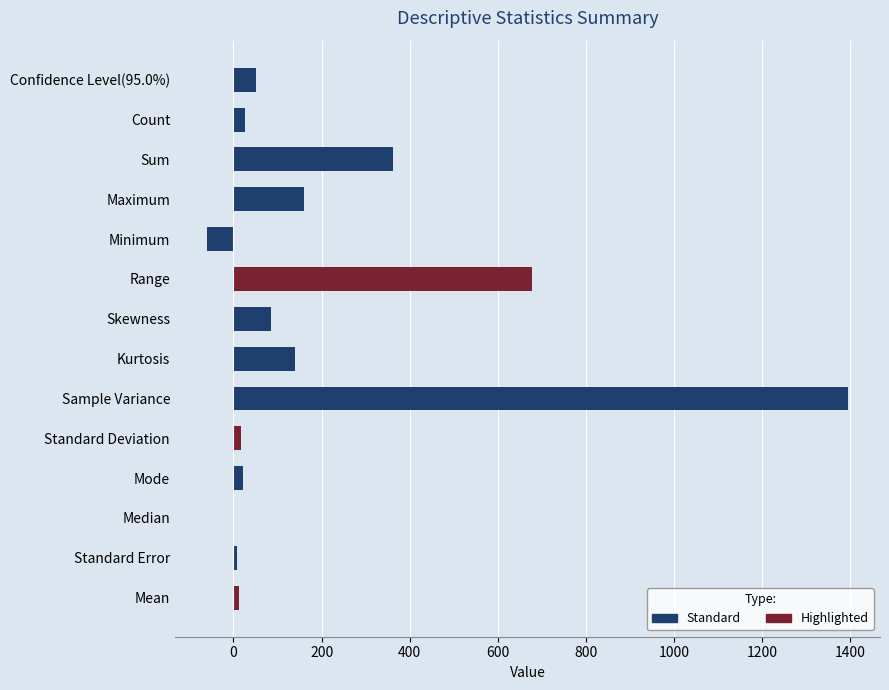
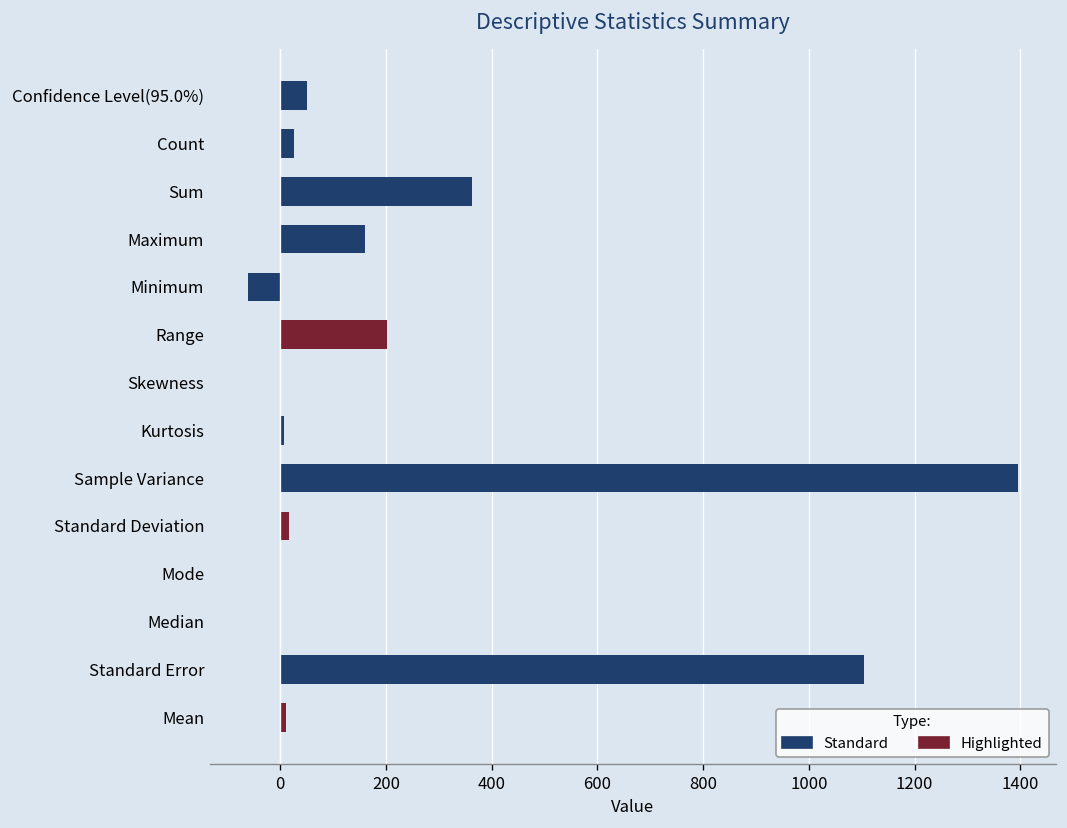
Range: 680 -> 200
Skewness: 90 -> 0
Kurtosis: 140 -> 10
Mode: 20 -> 0
Standard Error: 10 -> 1100
